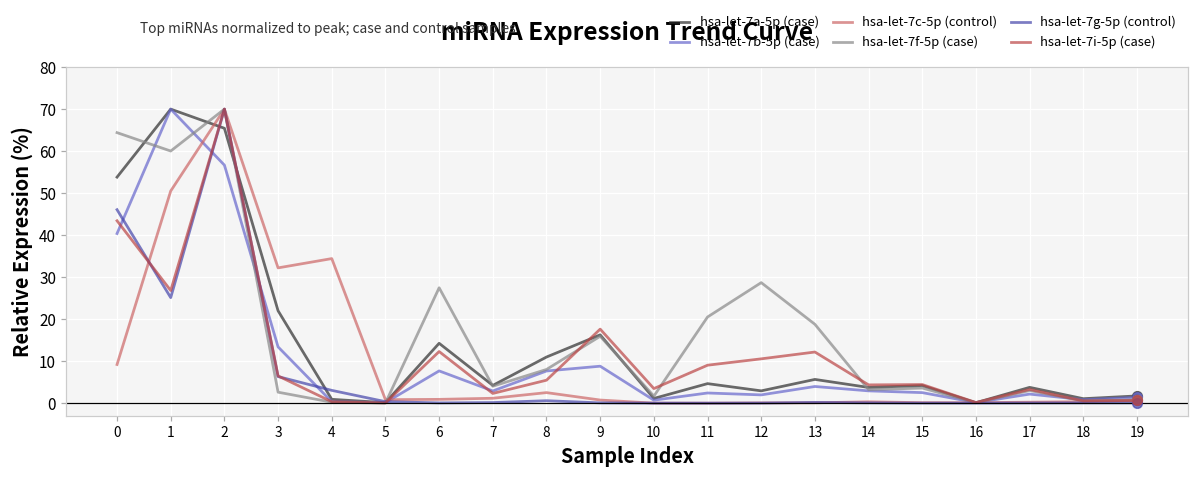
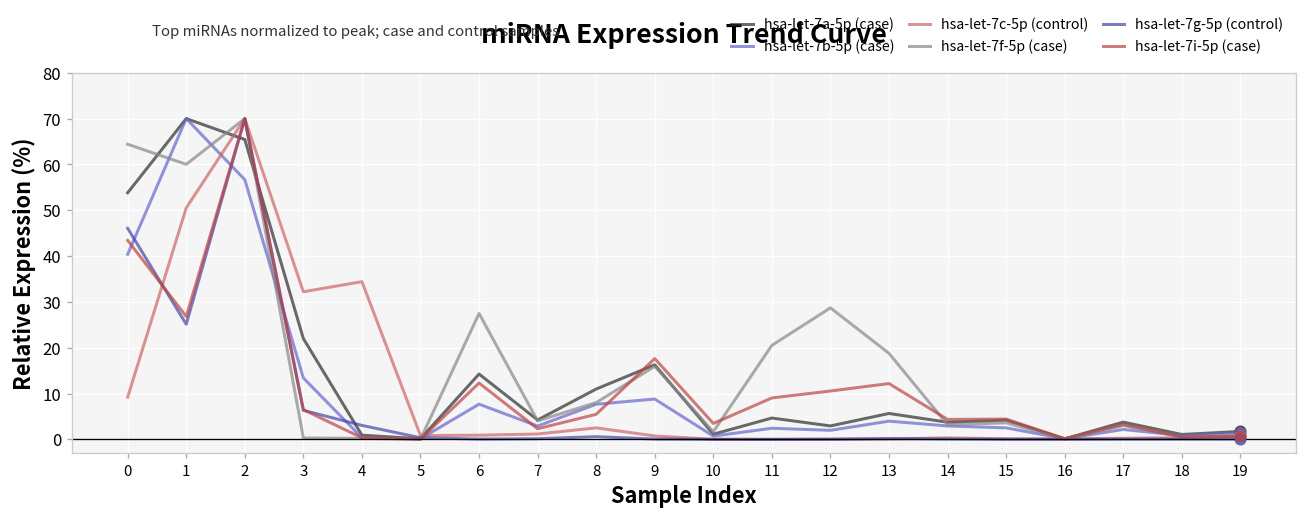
hsa-let-7f-5p (case), 3: 3 -> 0
